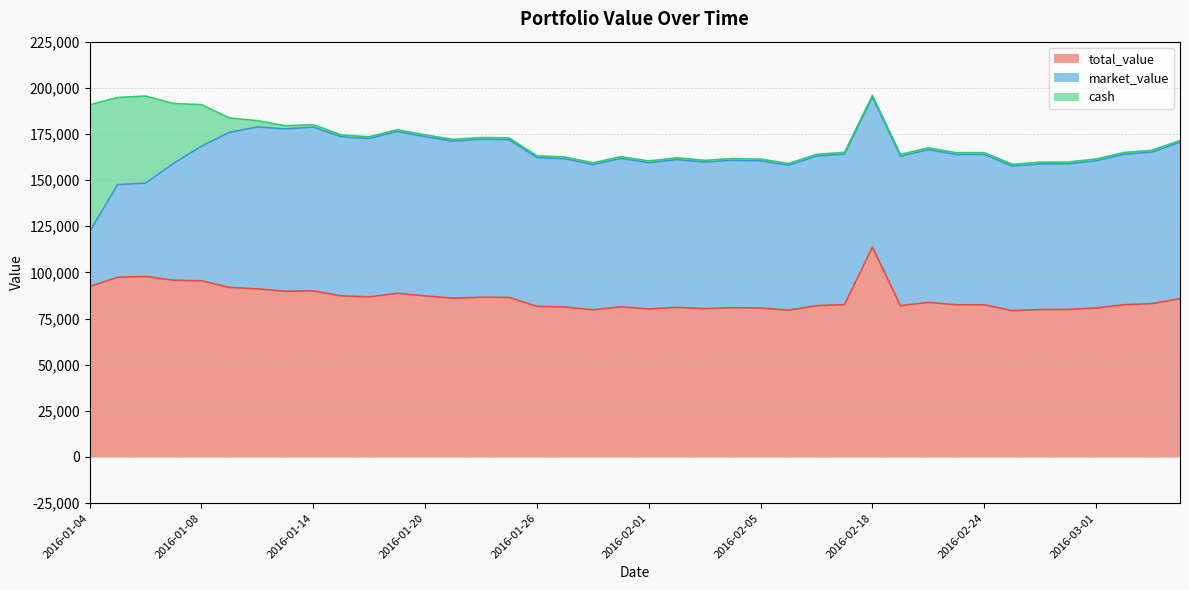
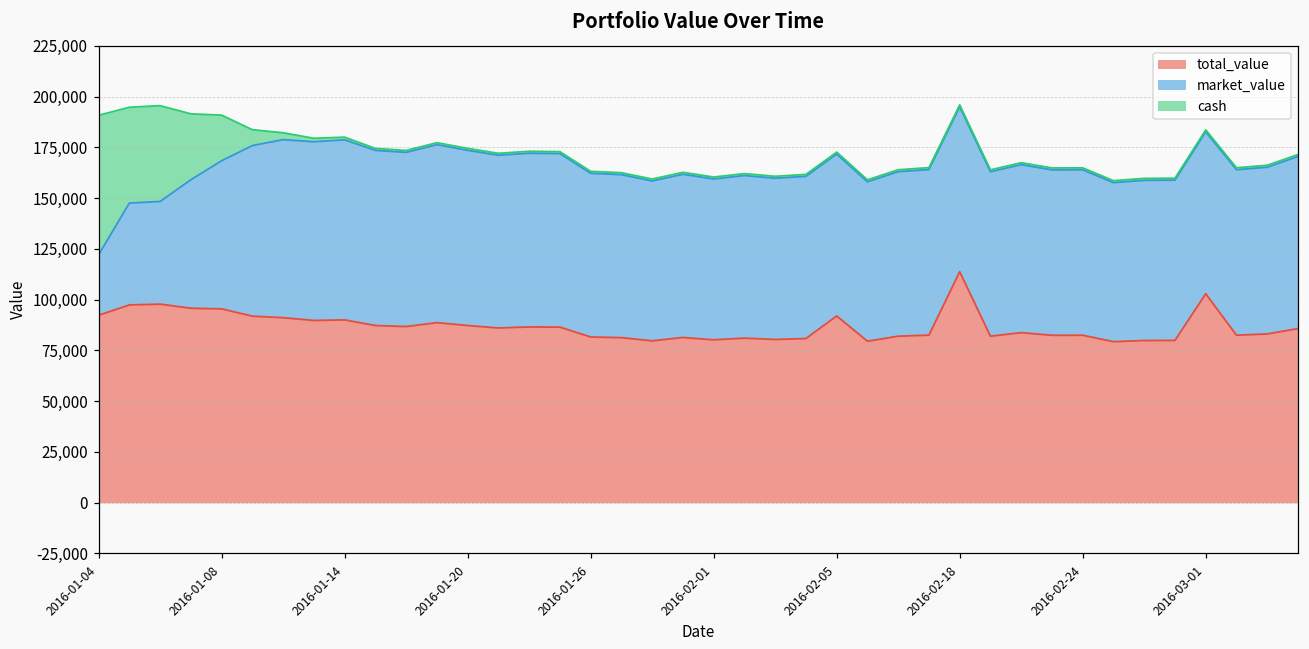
total_value, 2016-02-05: 81,000 -> 92,000
total_value, 2016-03-01: 81,000 -> 103,000
